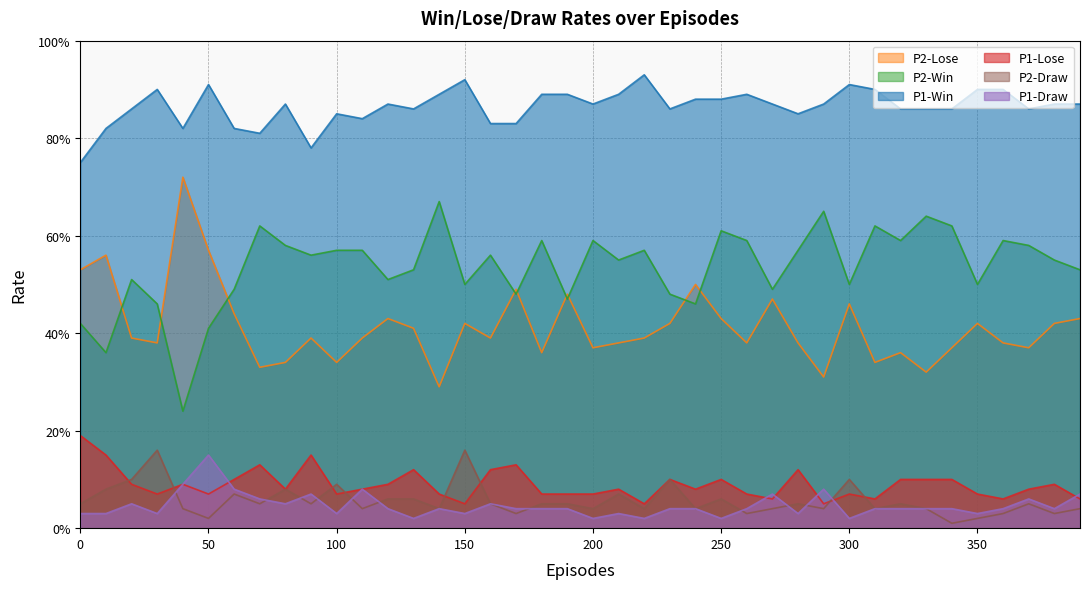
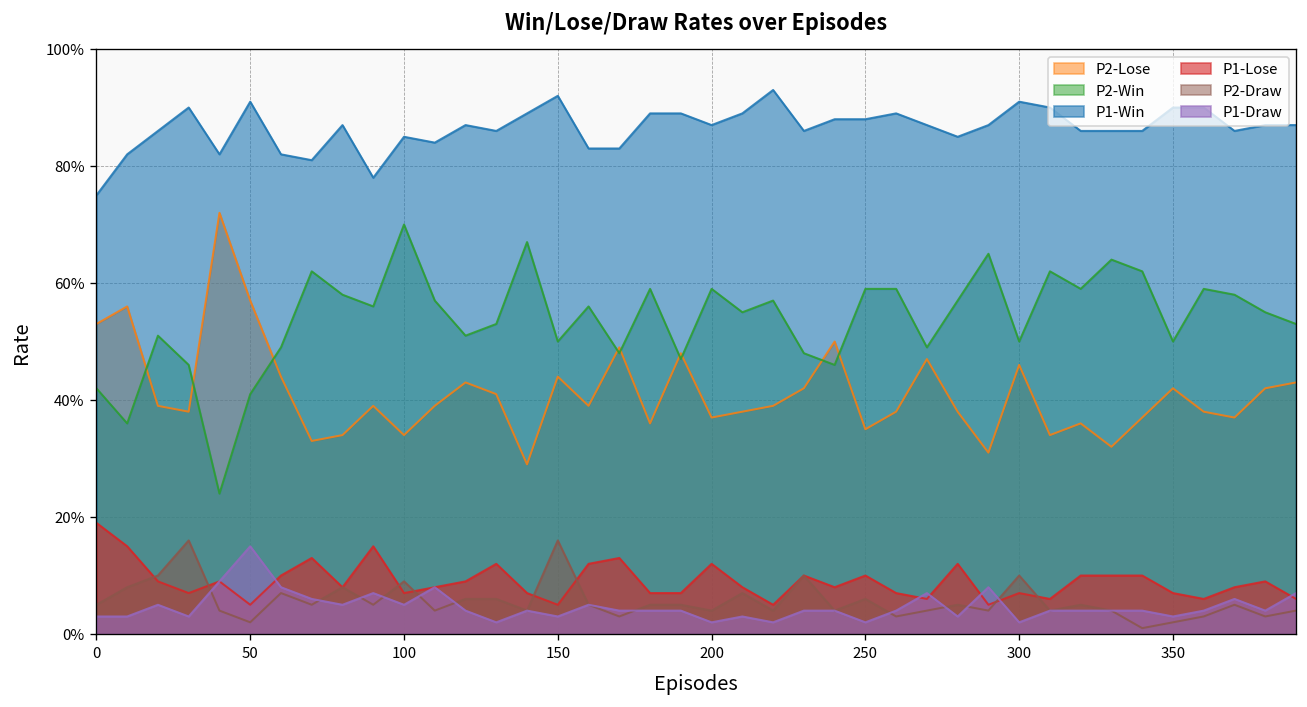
P1-Lose, 50: 7% -> 5%
P2-Win, 100: 57% -> 70%
P1-Draw, 100: 3% -> 5%
P2-Lose, 150: 42% -> 44%
P1-Lose, 200: 7% -> 12%
P2-Lose, 250: 43% -> 35%
P2-Win, 250: 61% -> 59%
